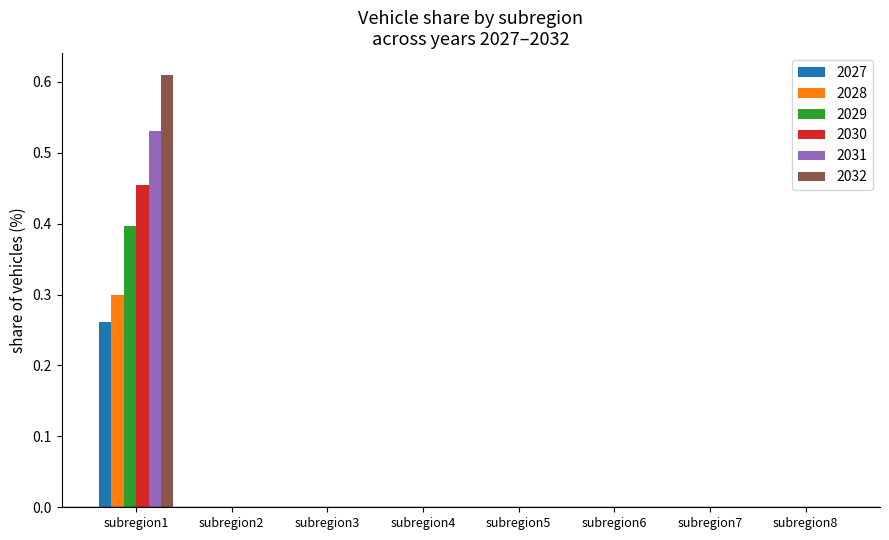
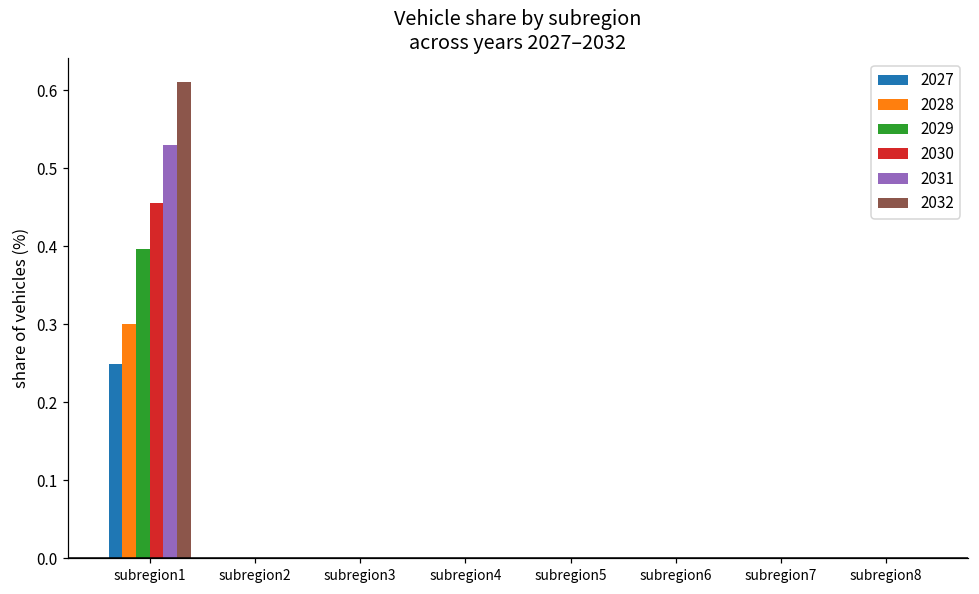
2027, subregion1: 0.26 -> 0.25
